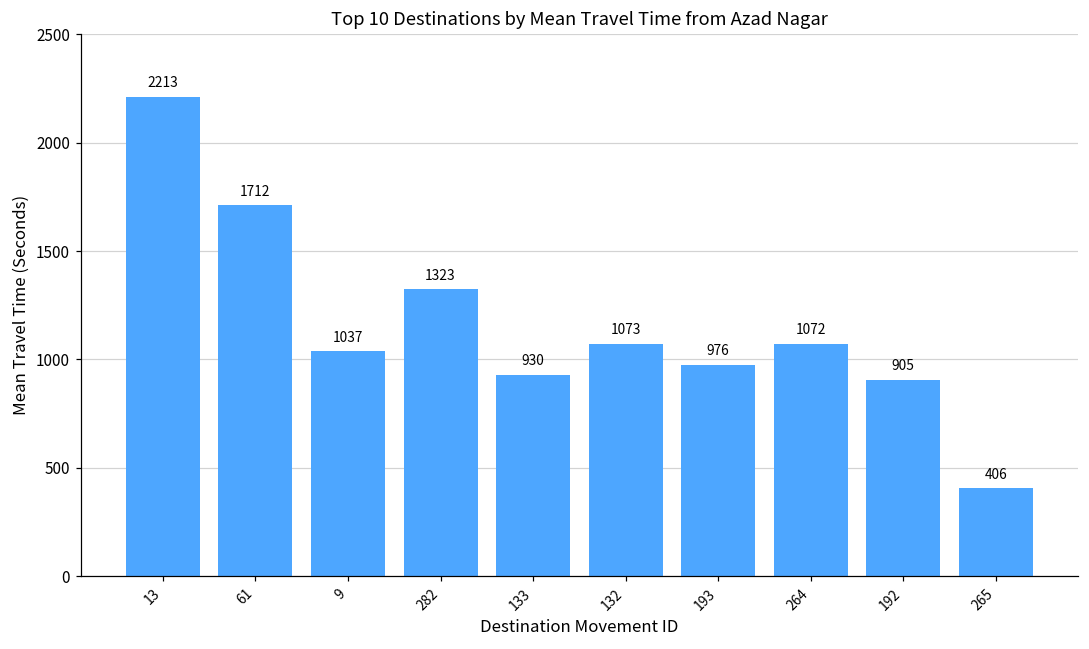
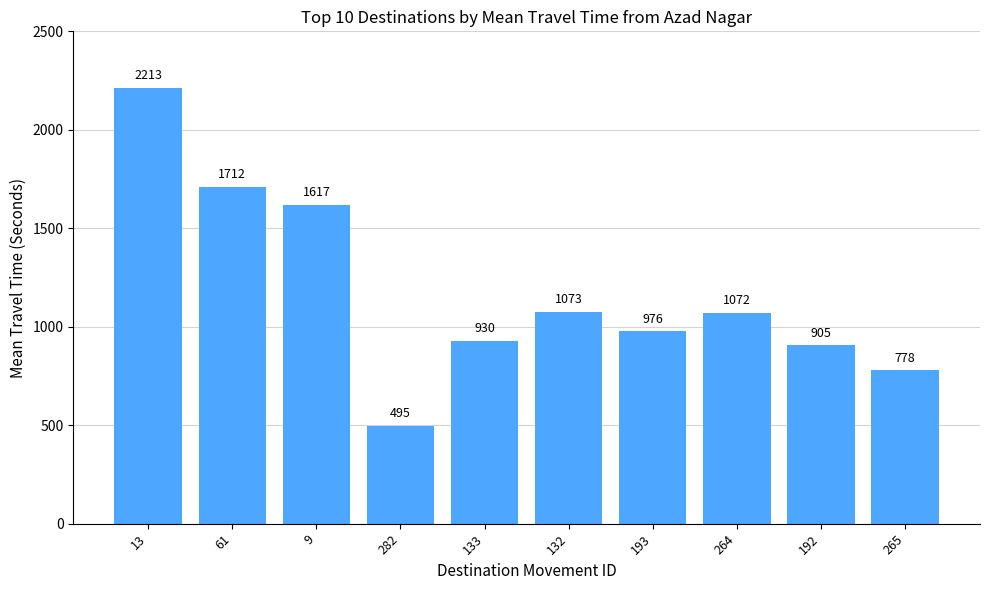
9: 1037 -> 1617
282: 1323 -> 495
265: 406 -> 778
